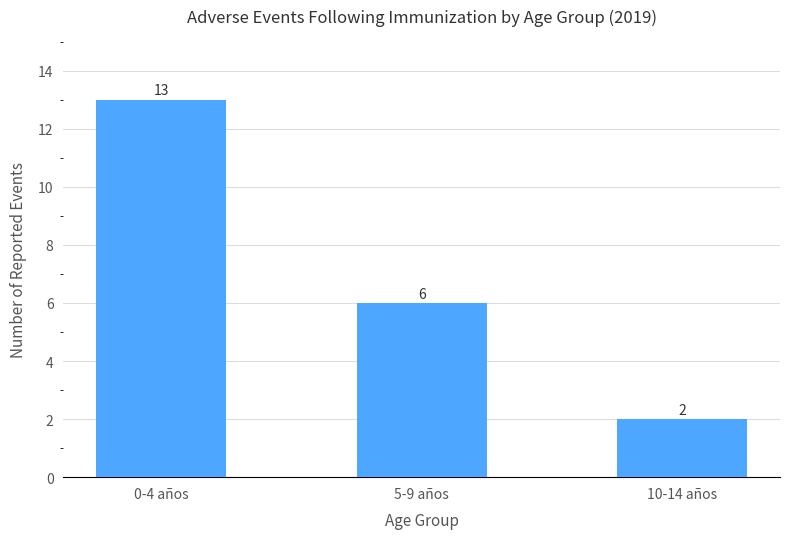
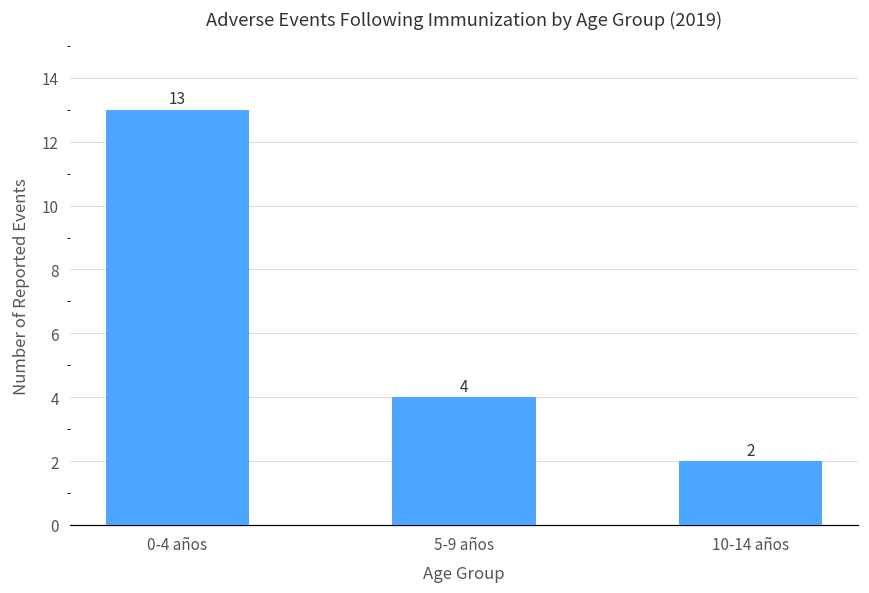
5-9 años: 6 -> 4
